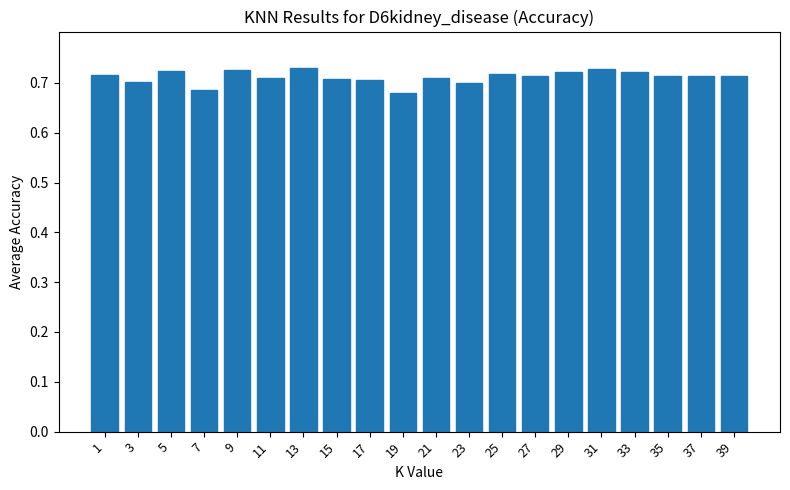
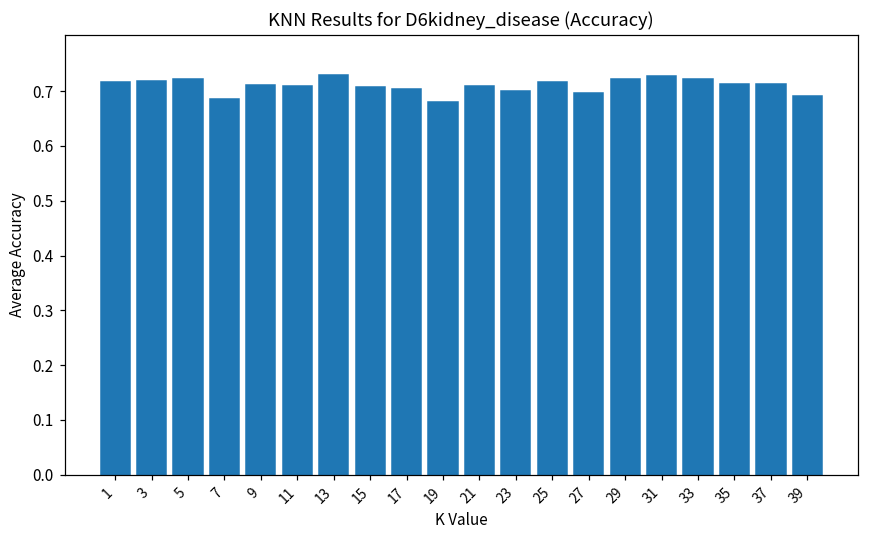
3: 0.70 -> 0.72
9: 0.73 -> 0.71
27: 0.71 -> 0.70
39: 0.71 -> 0.69
